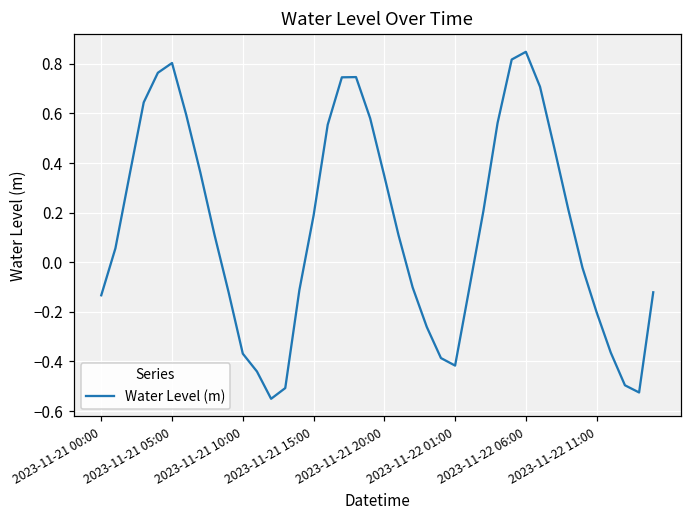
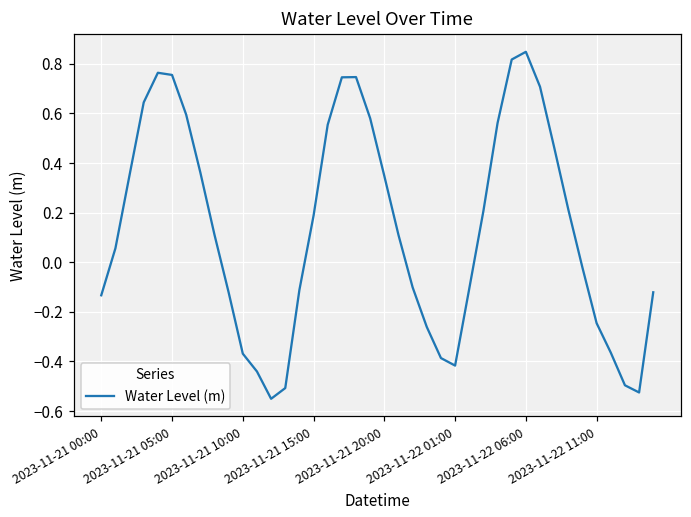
2023-11-21 05:00: 0.80 -> 0.76
2023-11-22 11:00: -0.20 -> -0.25
